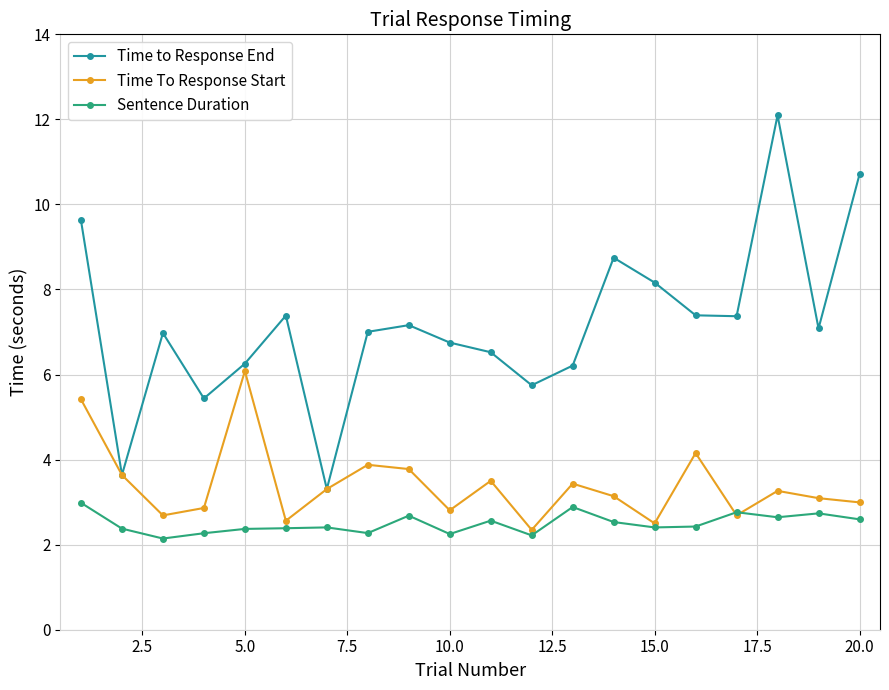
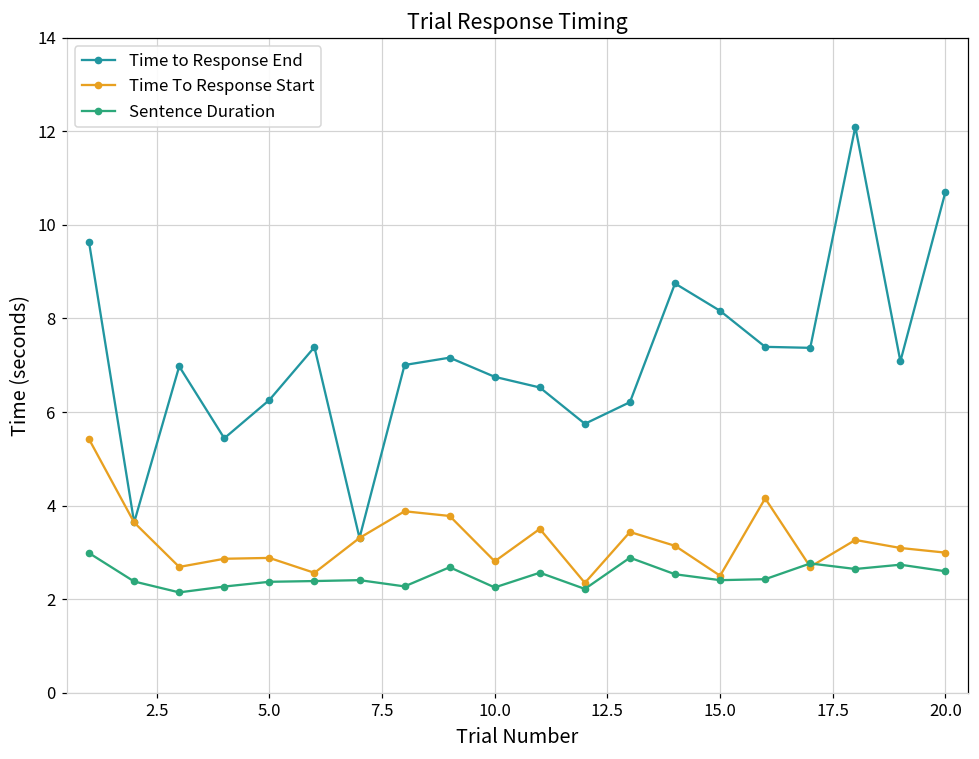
Time To Response Start, 5.0: 6.1 -> 2.9
